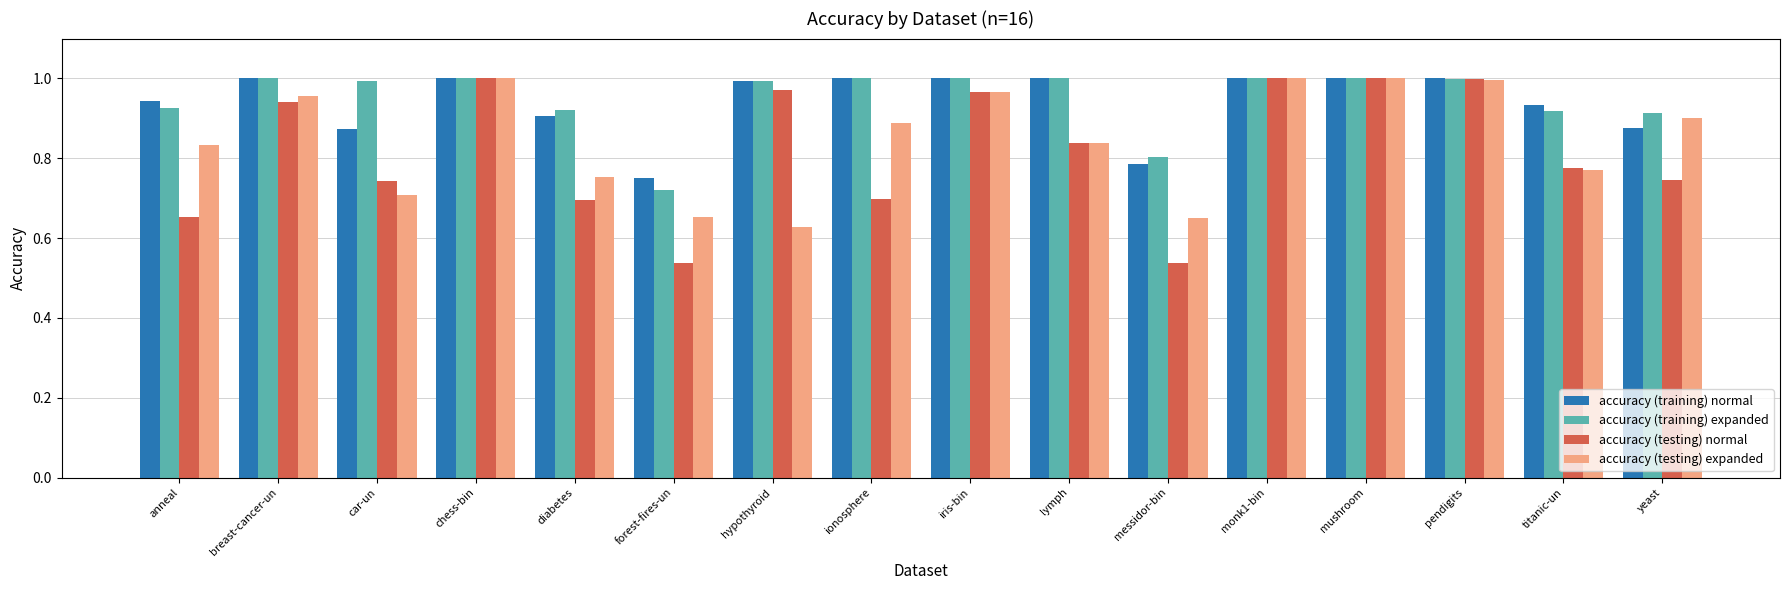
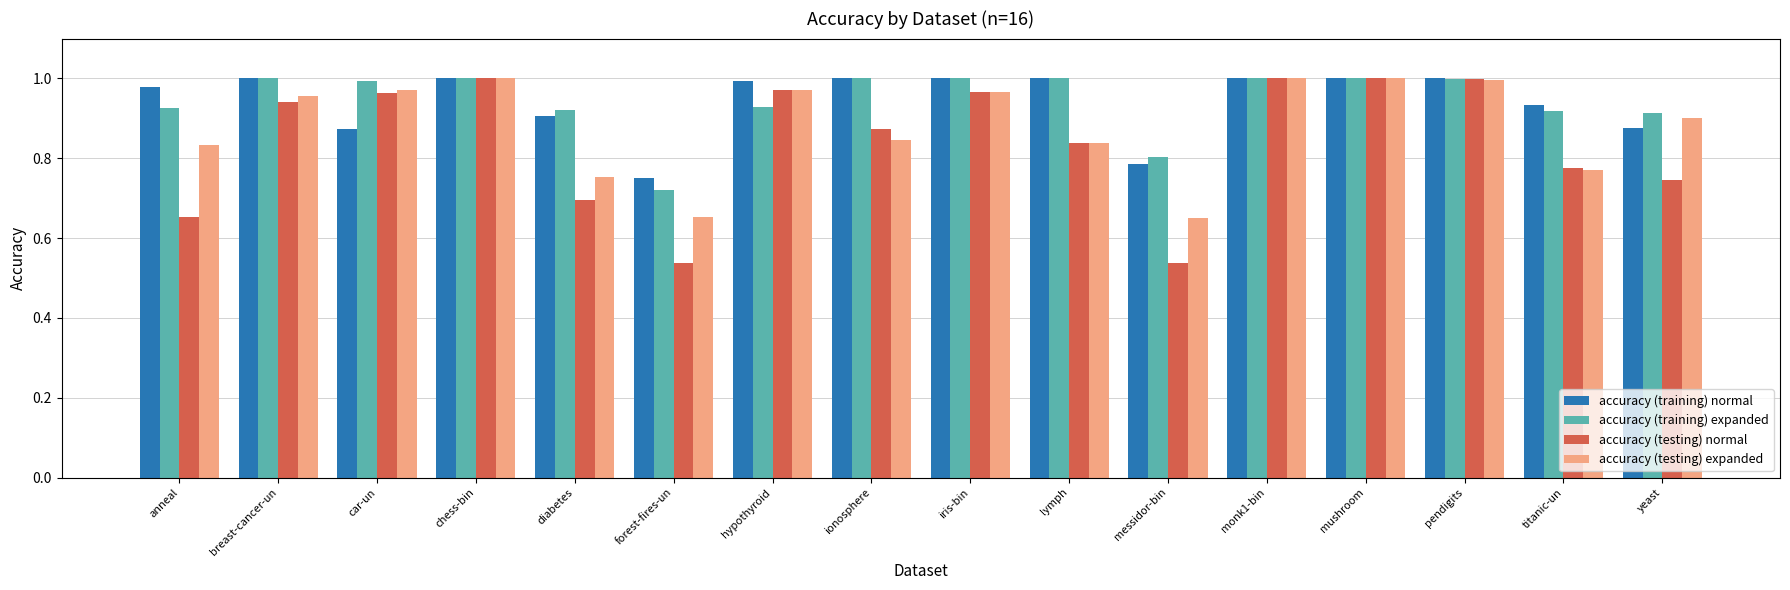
accuracy (training) normal, anneal: 0.94 -> 0.98
accuracy (testing) normal, car-un: 0.74 -> 0.96
accuracy (testing) expanded, car-un: 0.71 -> 0.97
accuracy (training) expanded, hypothyroid: 0.99 -> 0.93
accuracy (testing) expanded, hypothyroid: 0.63 -> 0.97
accuracy (testing) normal, ionosphere: 0.70 -> 0.87
accuracy (testing) expanded, ionosphere: 0.89 -> 0.85
